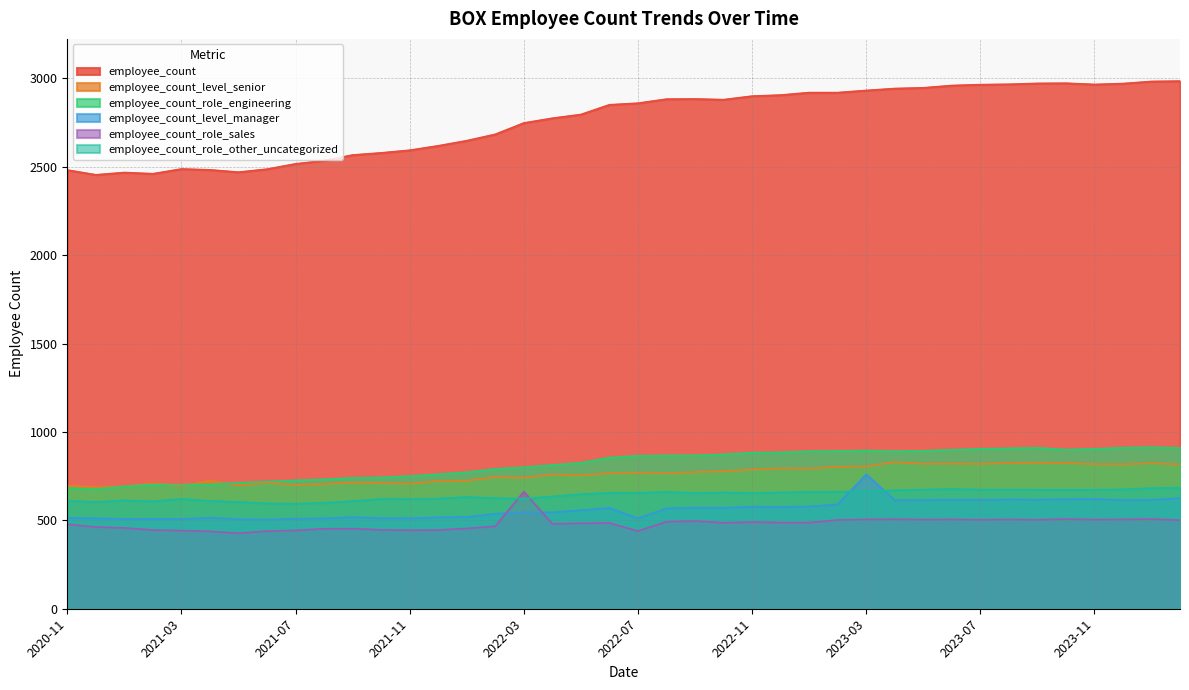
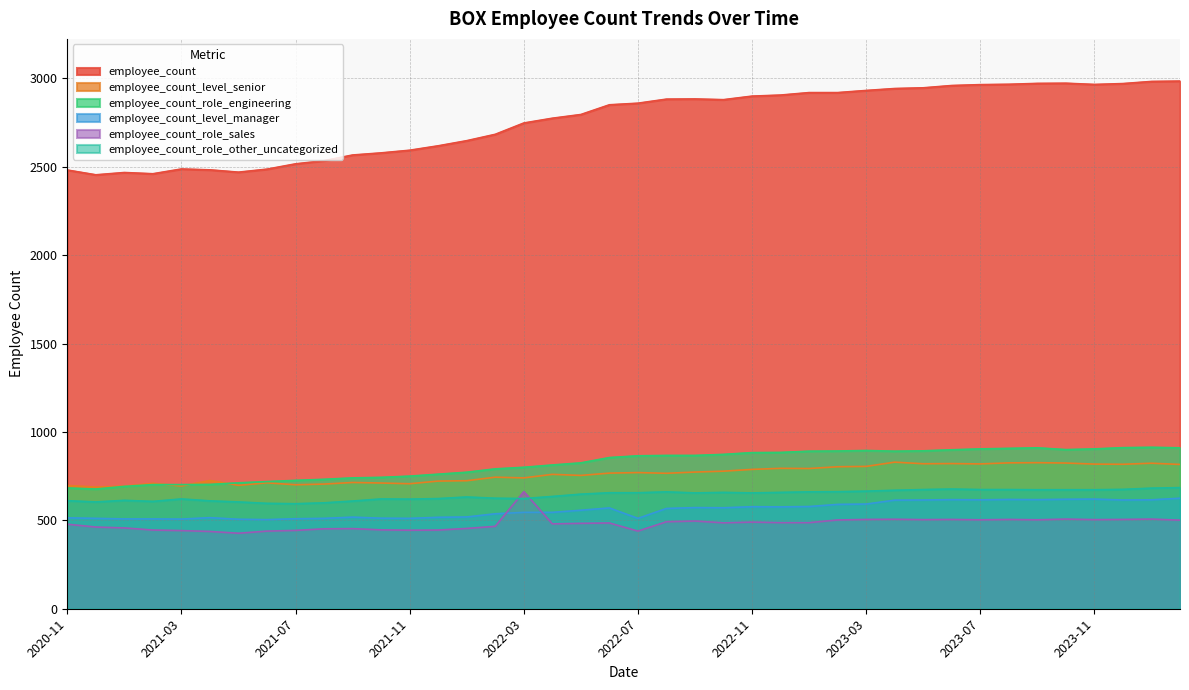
employee_count_level_manager, 2023-03: 760 -> 590
